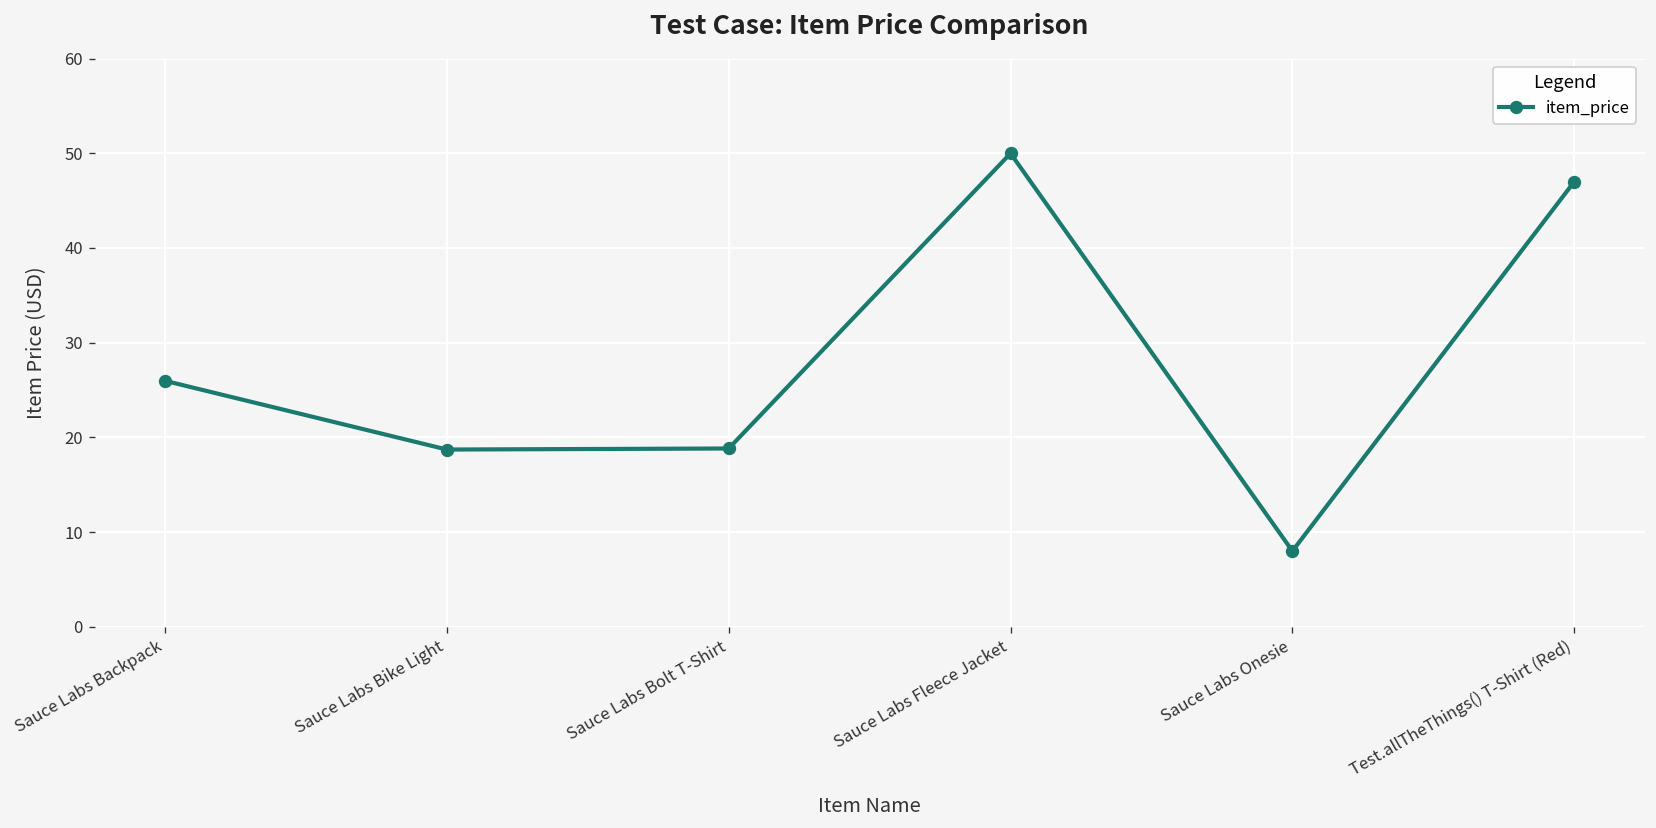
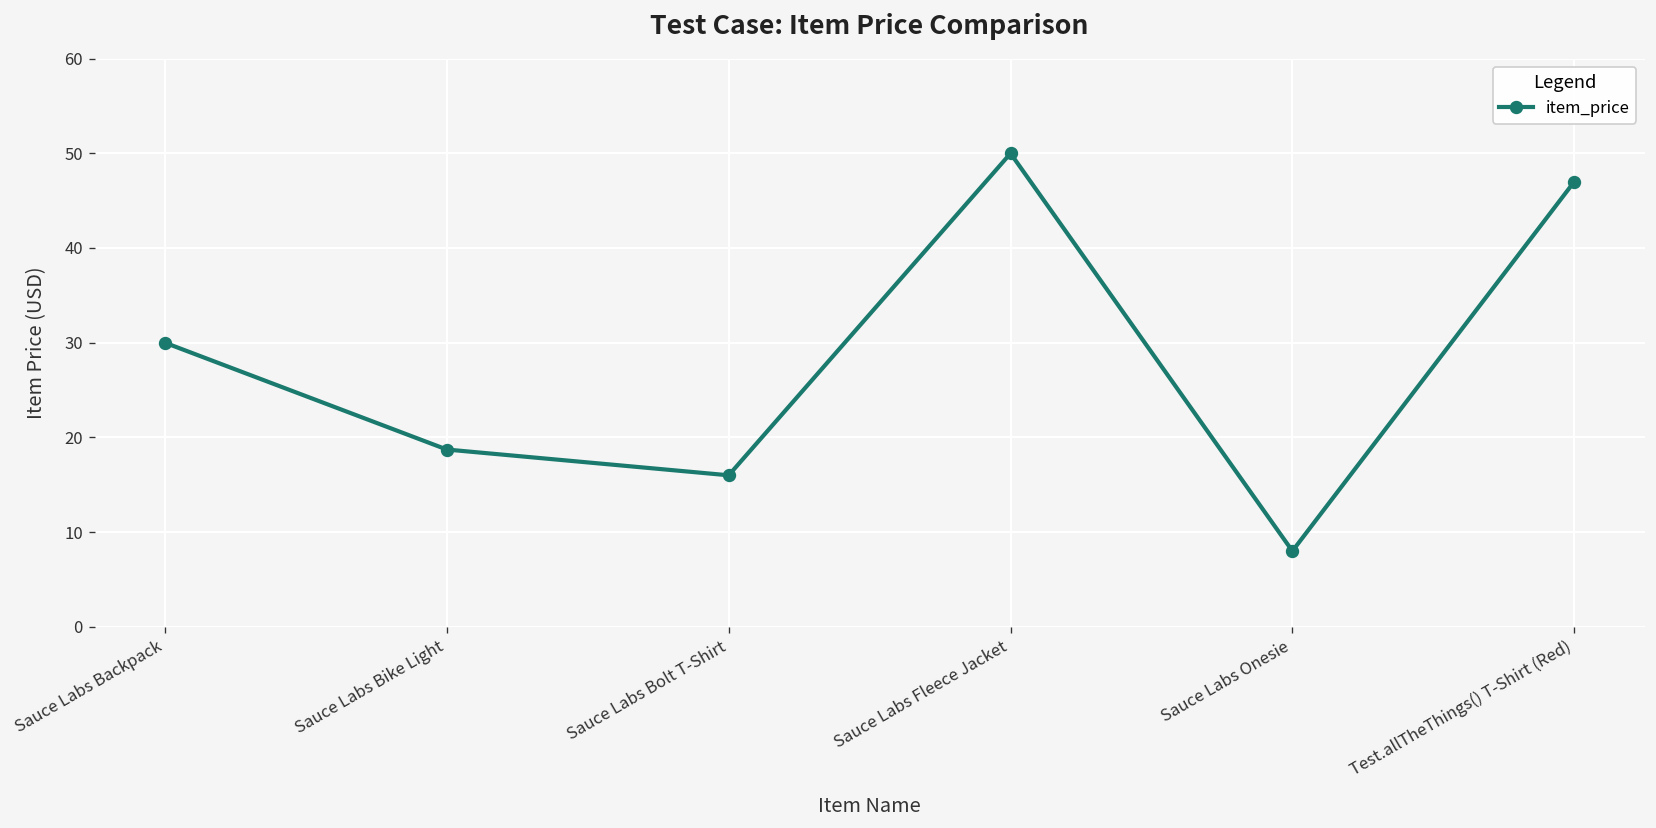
Sauce Labs Backpack: 26 -> 30
Sauce Labs Bolt T-Shirt: 19 -> 16
